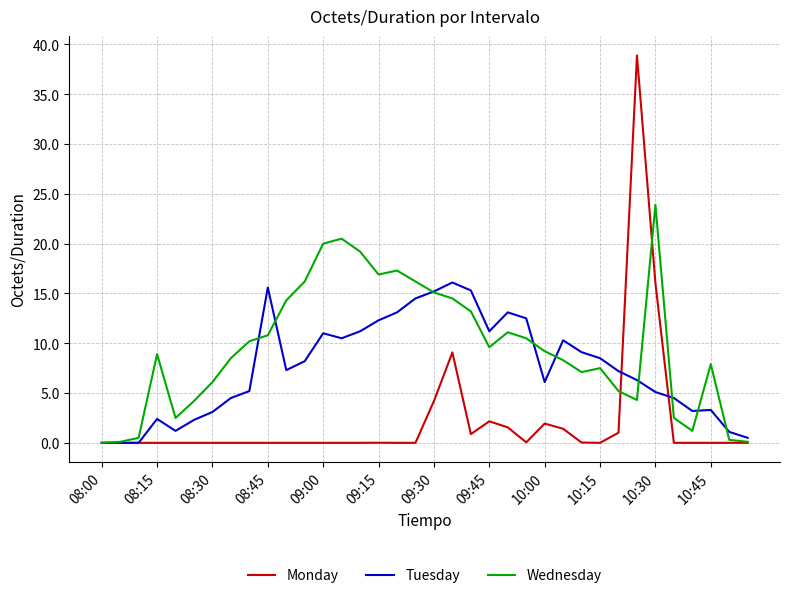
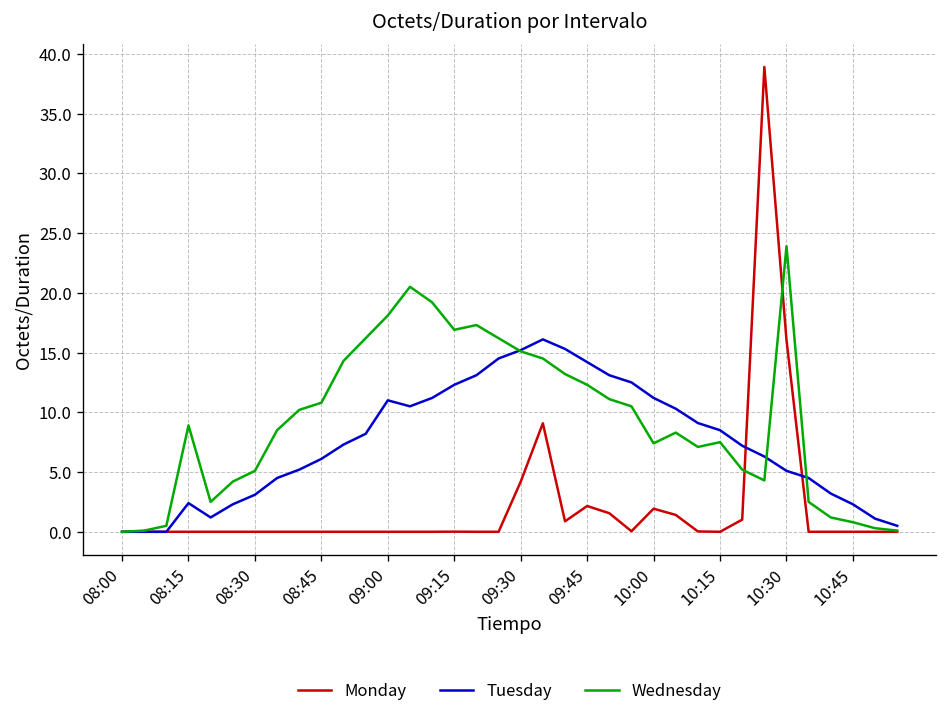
Wednesday, 08:30: 6 -> 5
Tuesday, 08:45: 16 -> 6
Wednesday, 09:00: 20 -> 18
Tuesday, 09:45: 11 -> 14
Wednesday, 09:45: 10 -> 12
Tuesday, 10:00: 6 -> 11
Wednesday, 10:00: 9 -> 7
Tuesday, 10:45: 3 -> 2
Wednesday, 10:45: 8 -> 1
